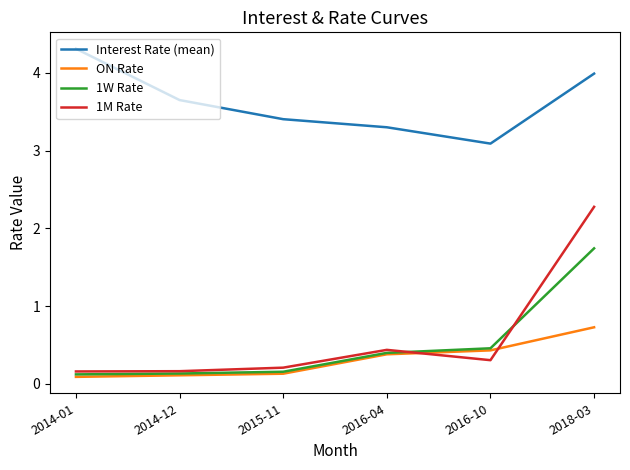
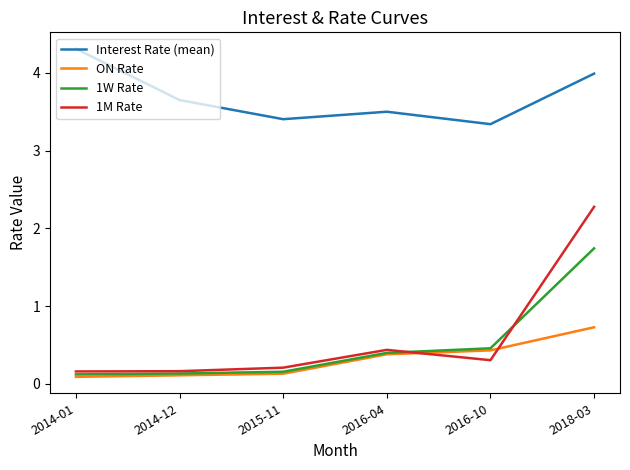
Interest Rate (mean), 2016-04: 3.3 -> 3.5
Interest Rate (mean), 2016-10: 3.1 -> 3.3
